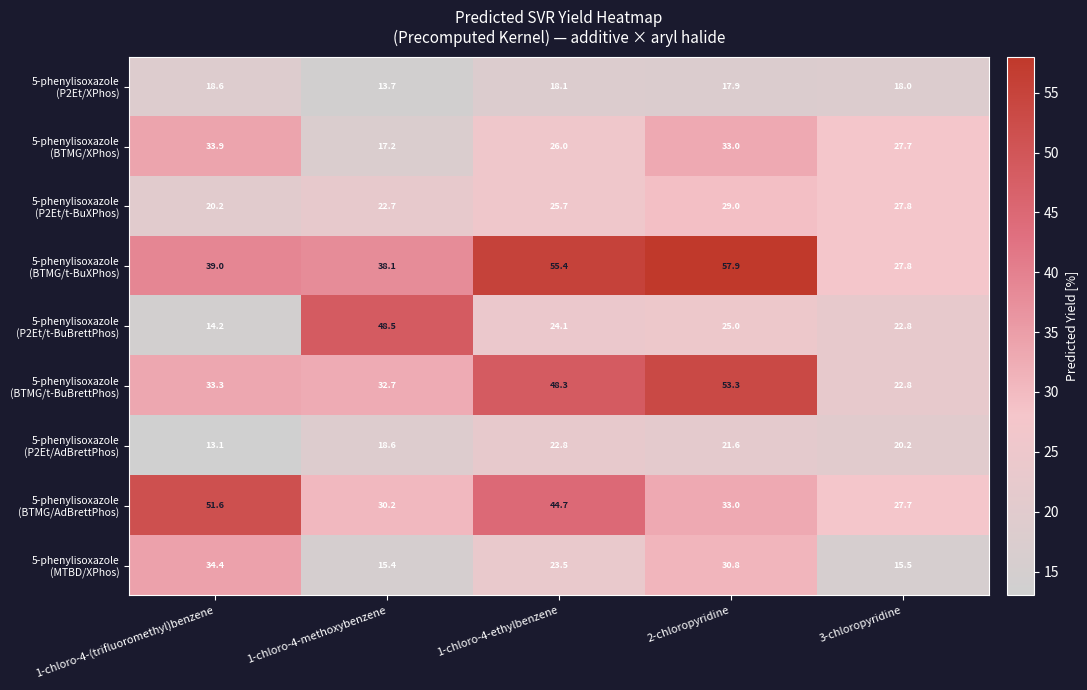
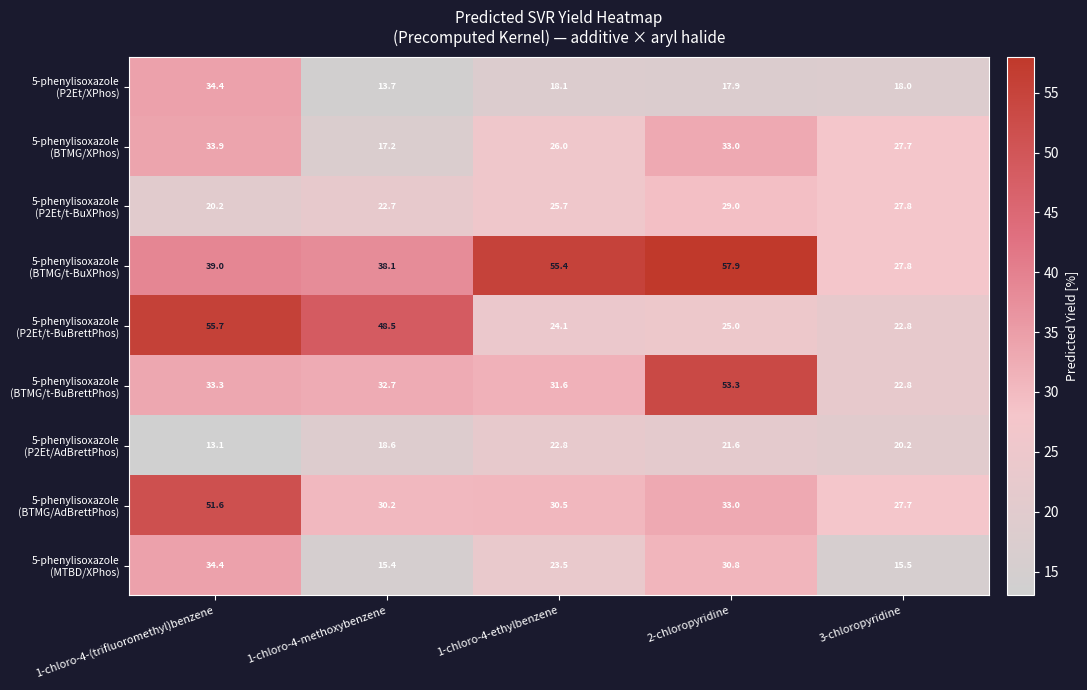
5-phenylisoxazole (P2Et/XPhos), 1-chloro-4-(trifluoromethyl)benzene: 18.6 -> 34.4
5-phenylisoxazole (P2Et/t-BuBrettPhos), 1-chloro-4-(trifluoromethyl)benzene: 14.2 -> 55.7
5-phenylisoxazole (BTMG/t-BuBrettPhos), 1-chloro-4-ethylbenzene: 48.3 -> 31.6
5-phenylisoxazole (BTMG/AdBrettPhos), 1-chloro-4-ethylbenzene: 44.7 -> 30.5
